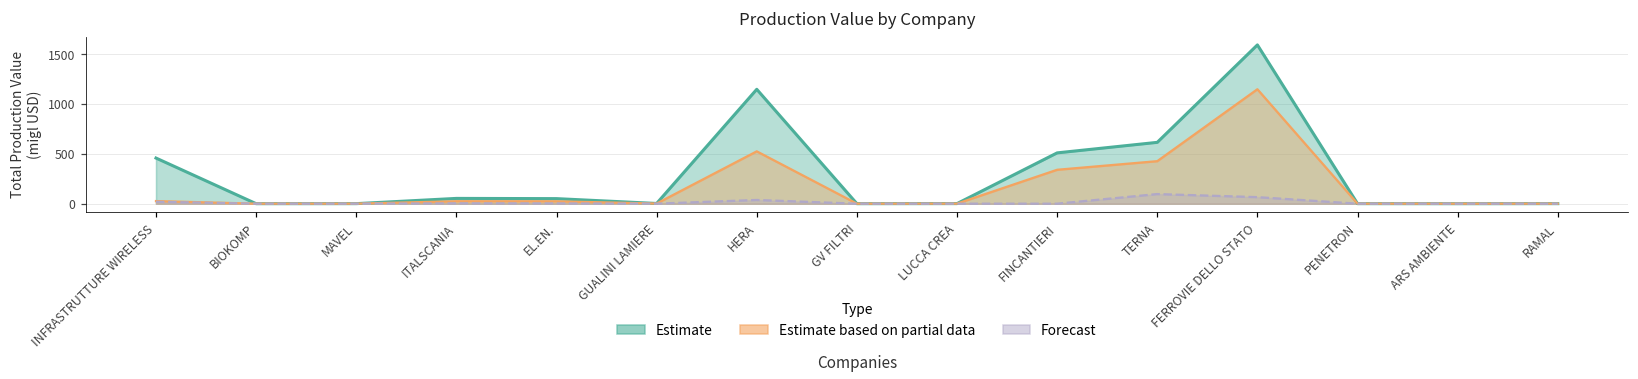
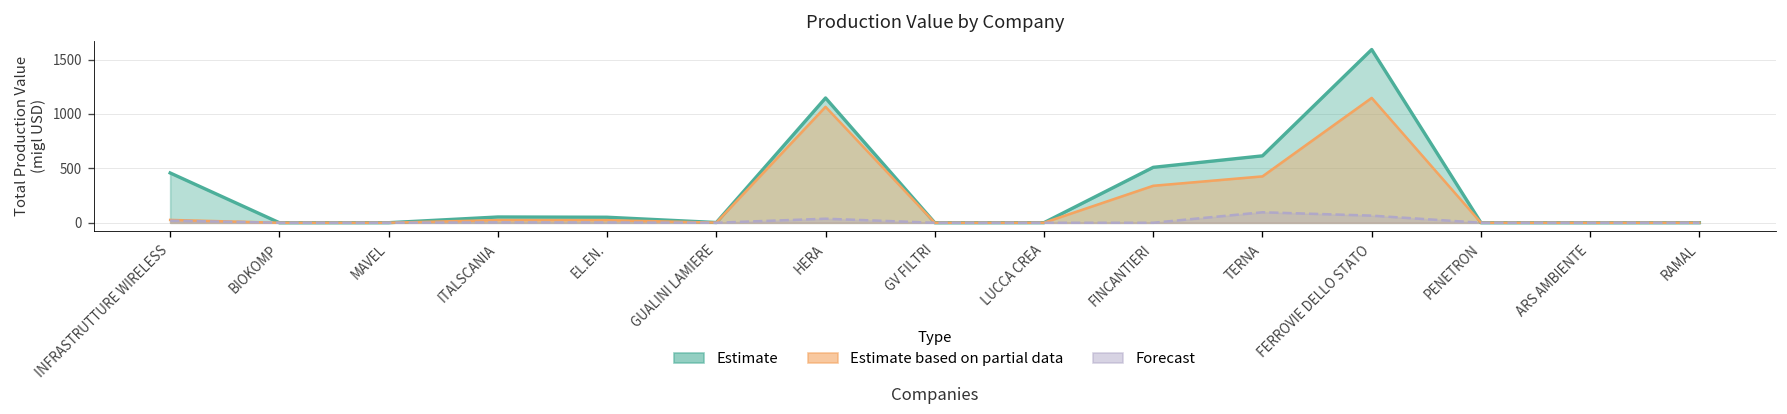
Estimate based on partial data, HERA: 500 -> 1100
